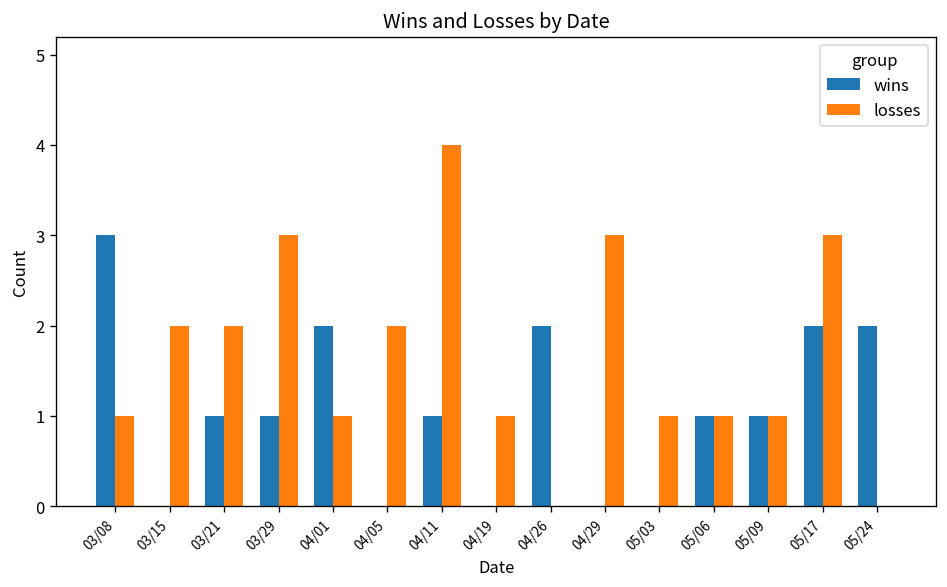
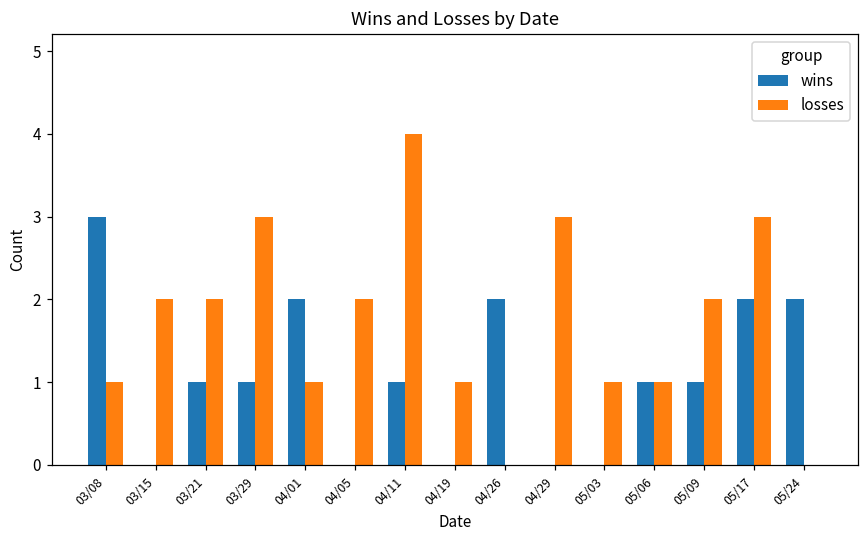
losses, 05/09: 1 -> 2
